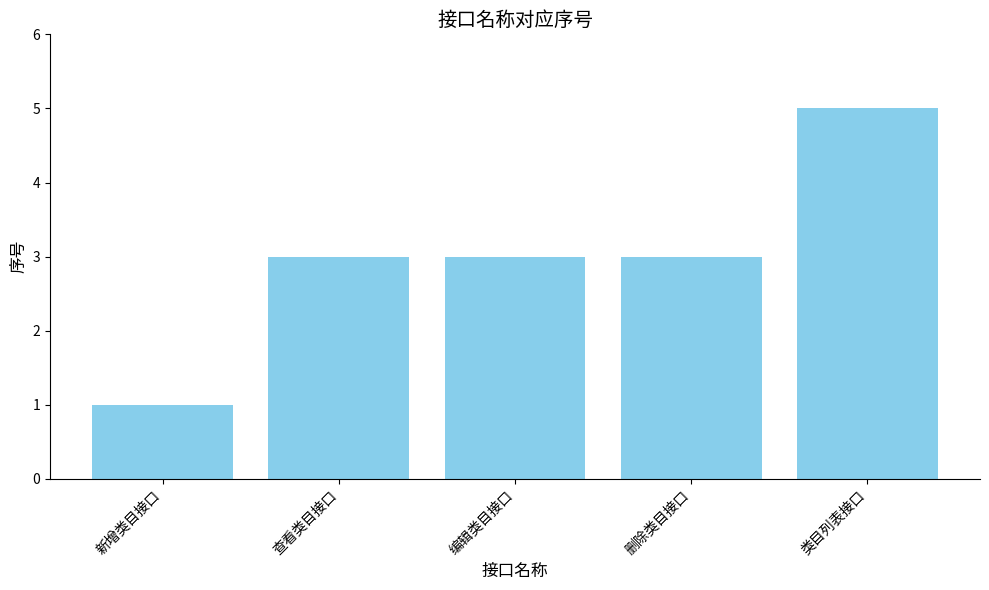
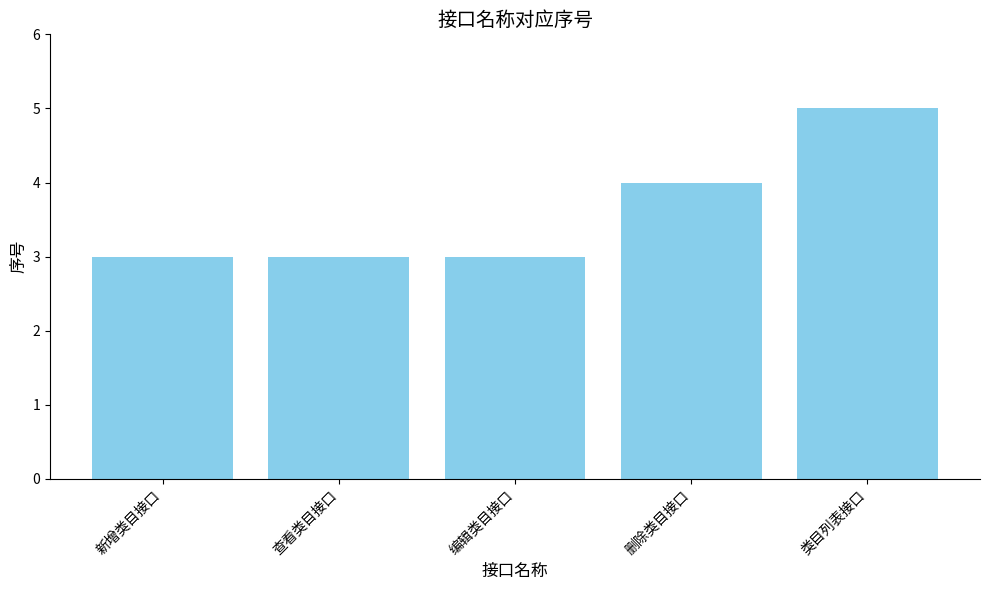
新增类目接口: 1 -> 3
删除类目接口: 3 -> 4
